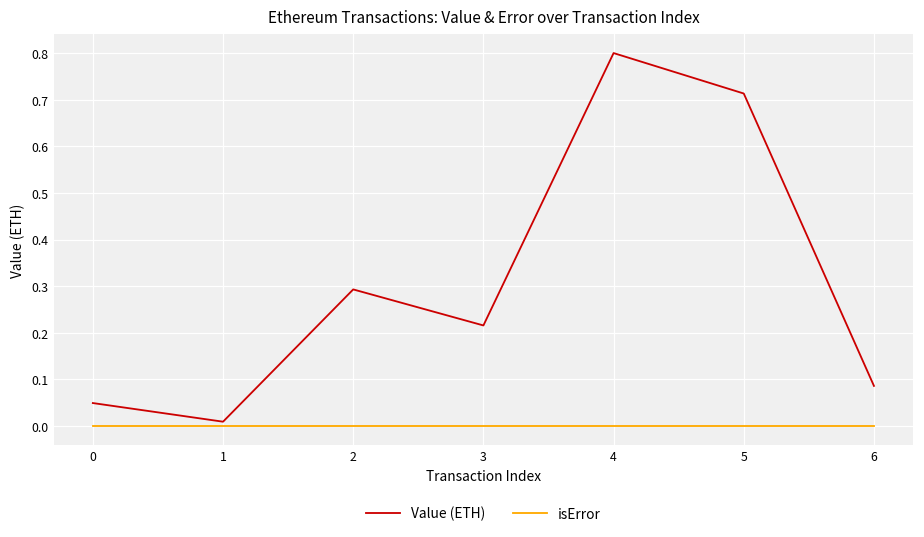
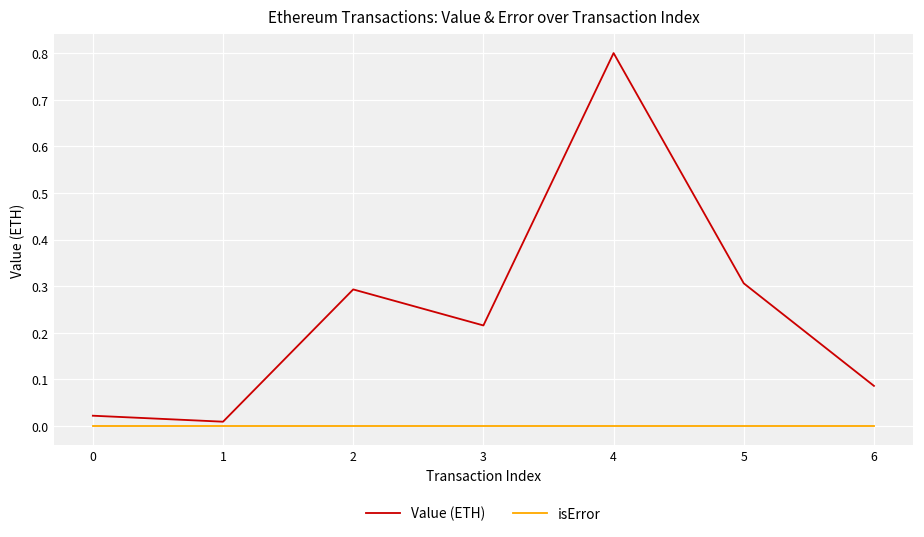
Value (ETH), 0: 0.05 -> 0.02
Value (ETH), 5: 0.71 -> 0.31
